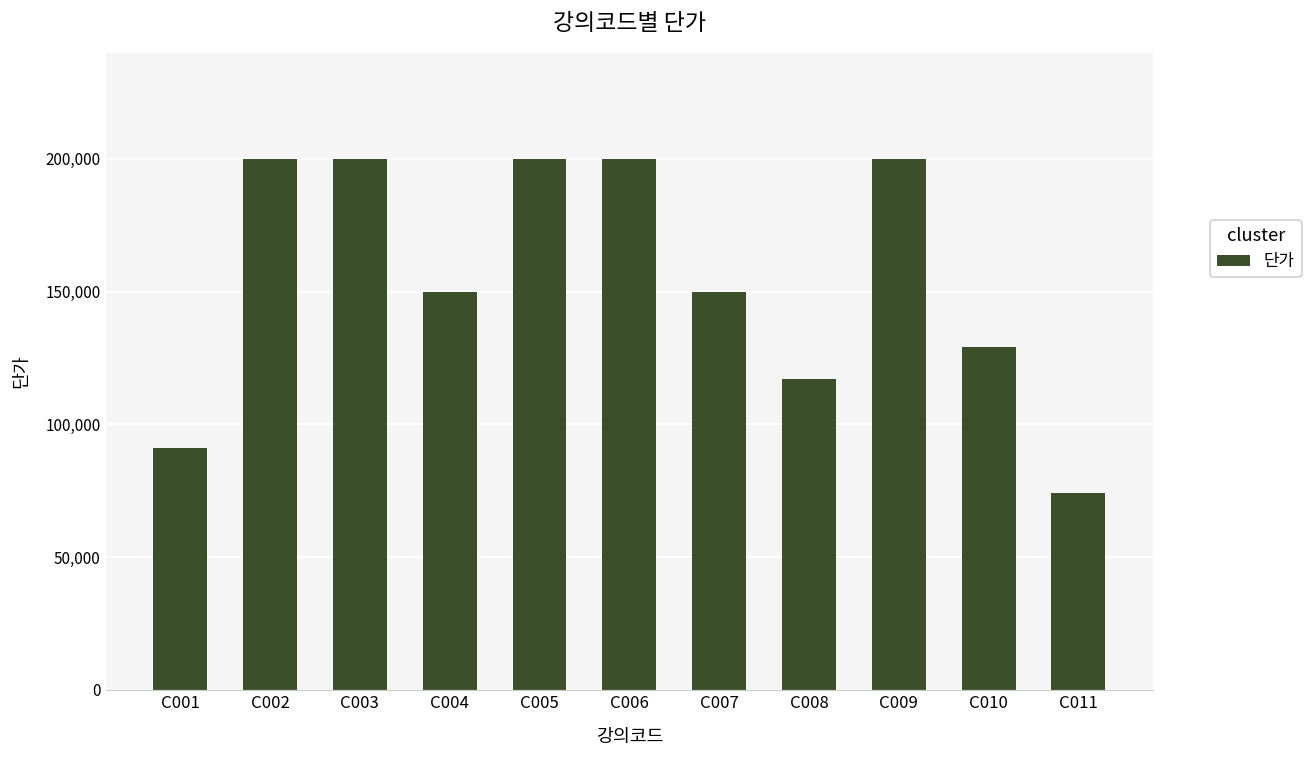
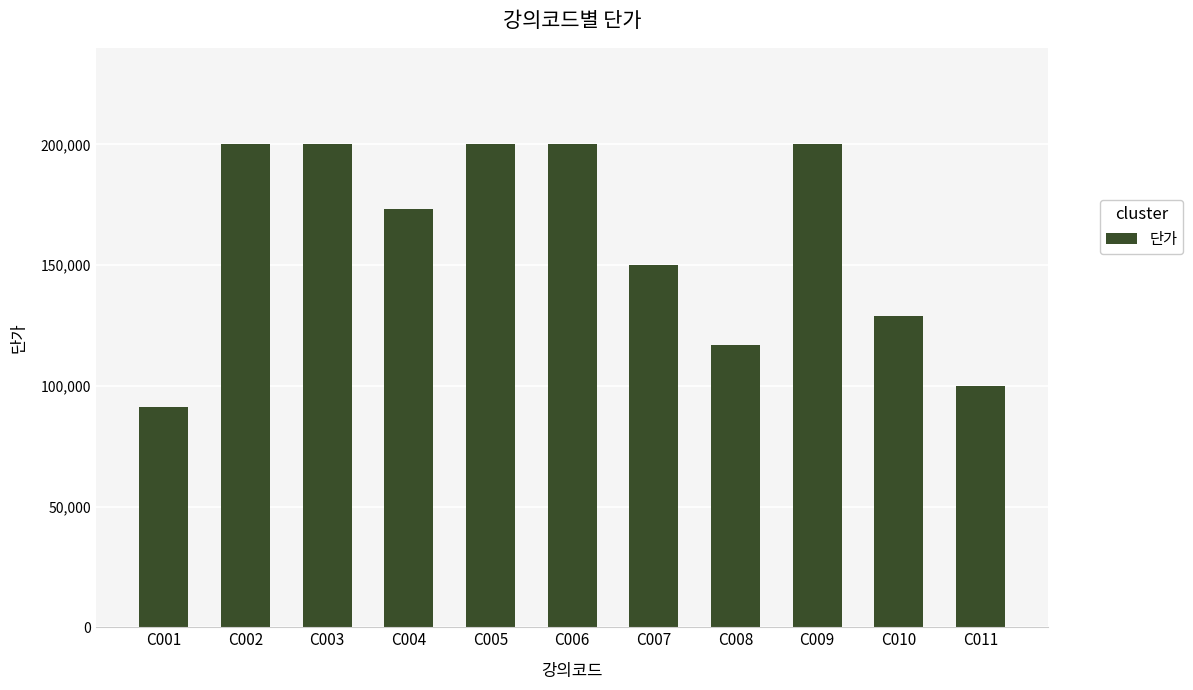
C004: 150,000 -> 173,000
C011: 74,000 -> 100,000
